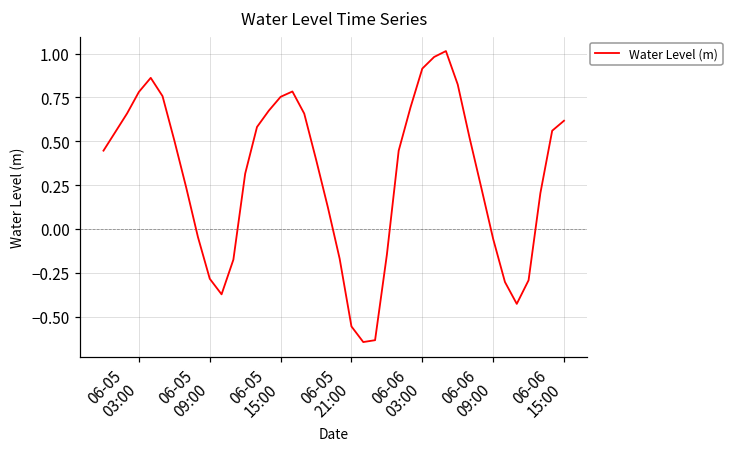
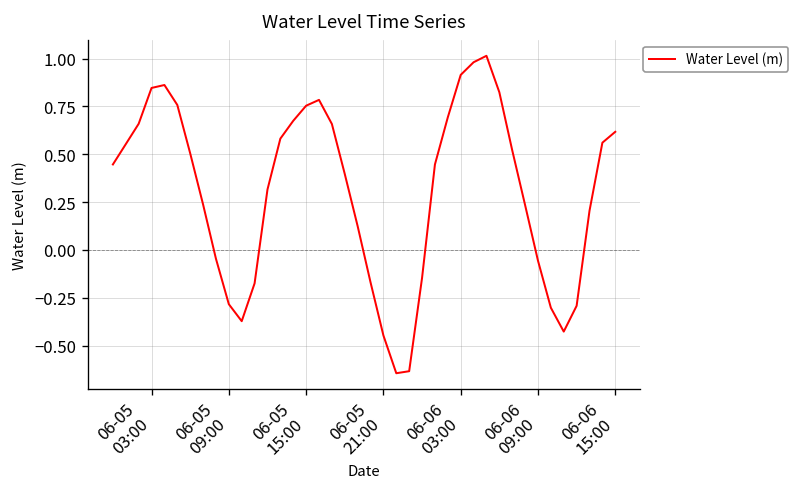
06-05 03:00: 0.78 -> 0.85
06-05 21:00: -0.56 -> -0.45
